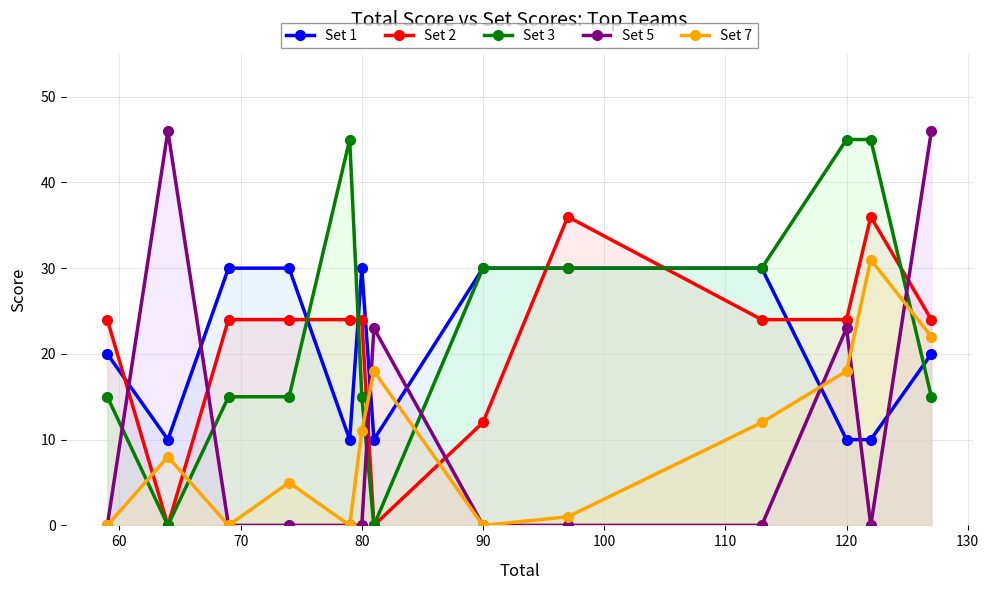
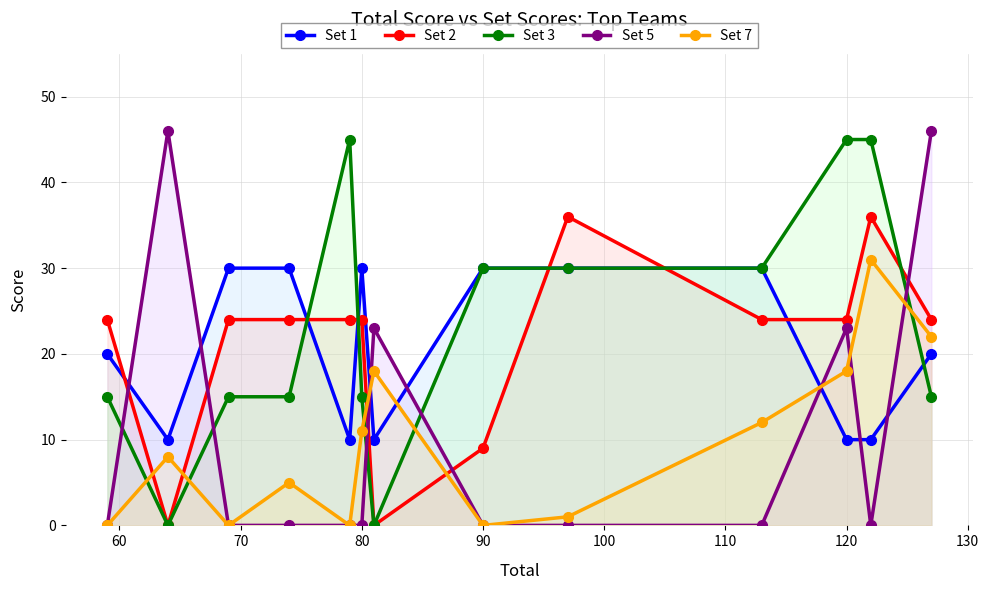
Set 2, 90: 12 -> 9
